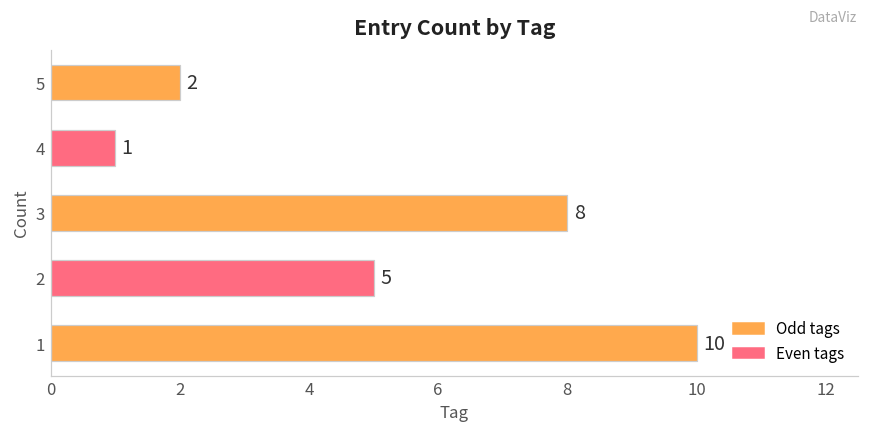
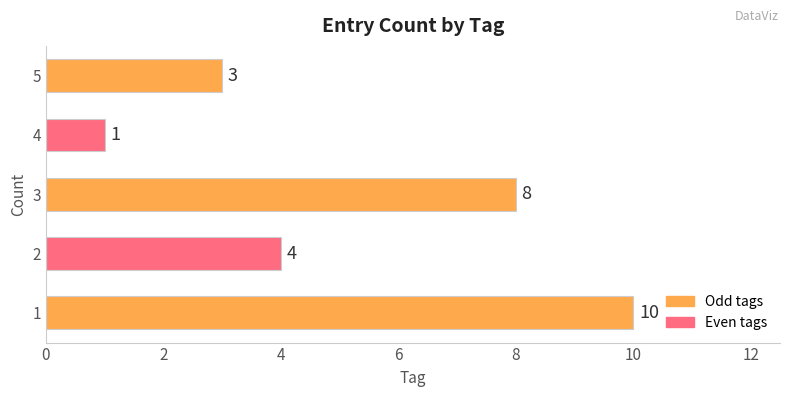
5: 2 -> 3
2: 5 -> 4
